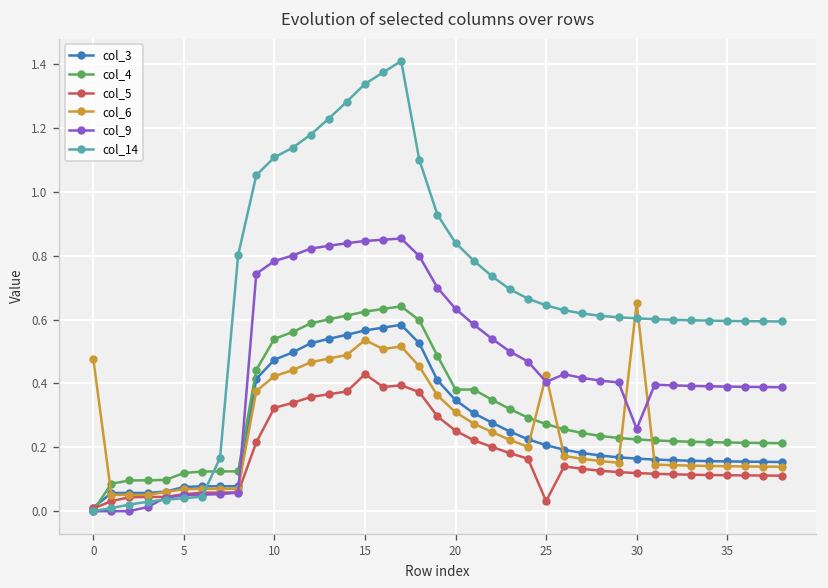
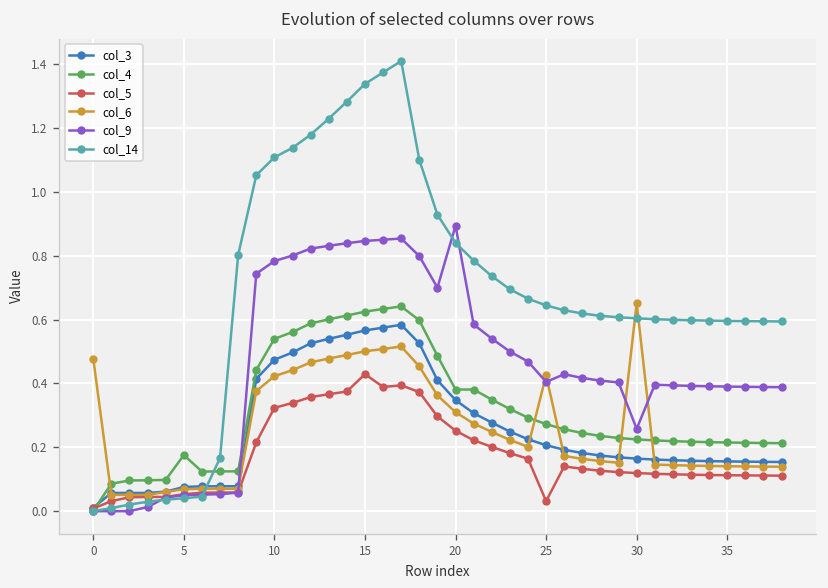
col_4, 5: 0.12 -> 0.18
col_6, 15: 0.54 -> 0.50
col_9, 20: 0.63 -> 0.89
